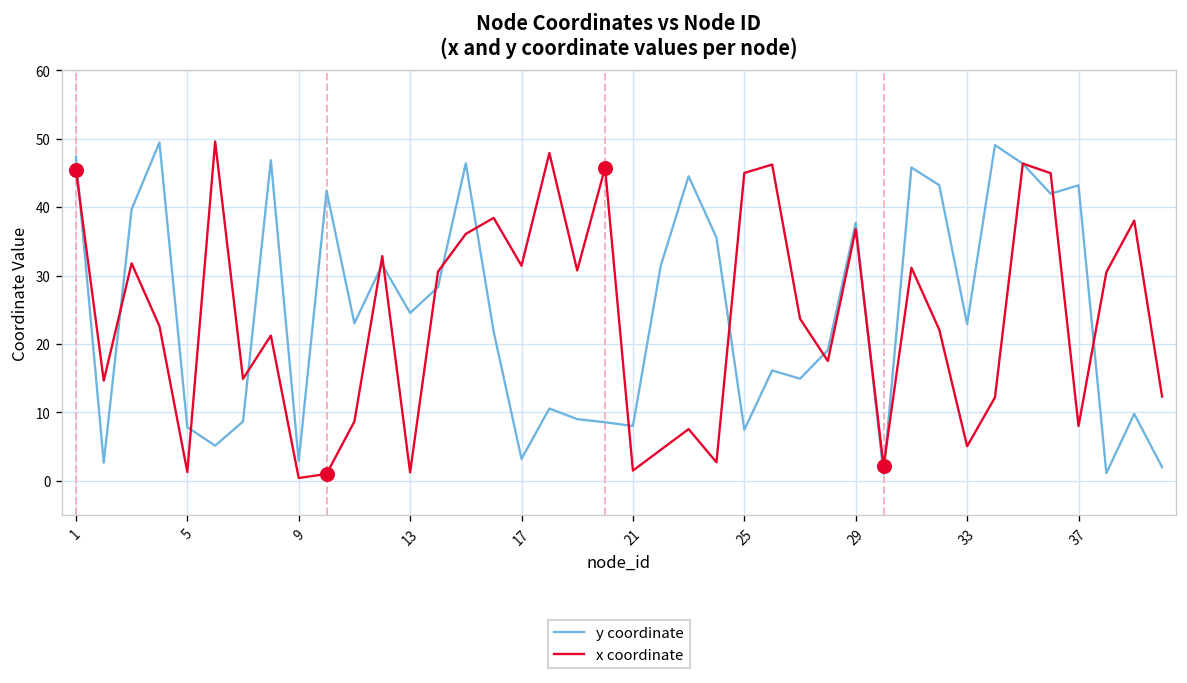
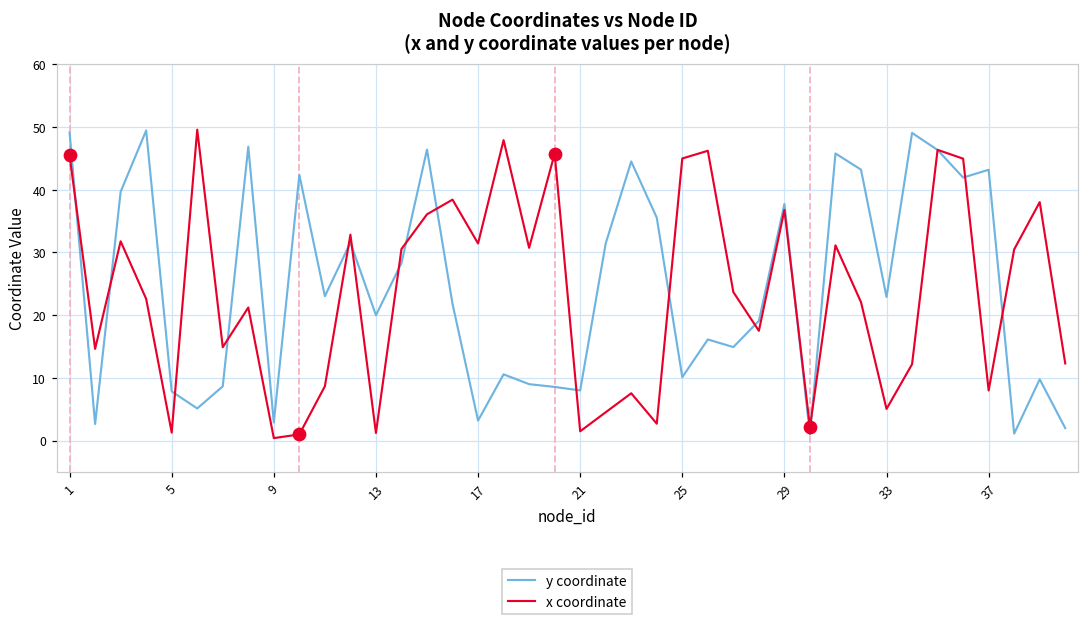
y coordinate, 1: 47 -> 49
y coordinate, 13: 25 -> 20
y coordinate, 25: 7 -> 10
